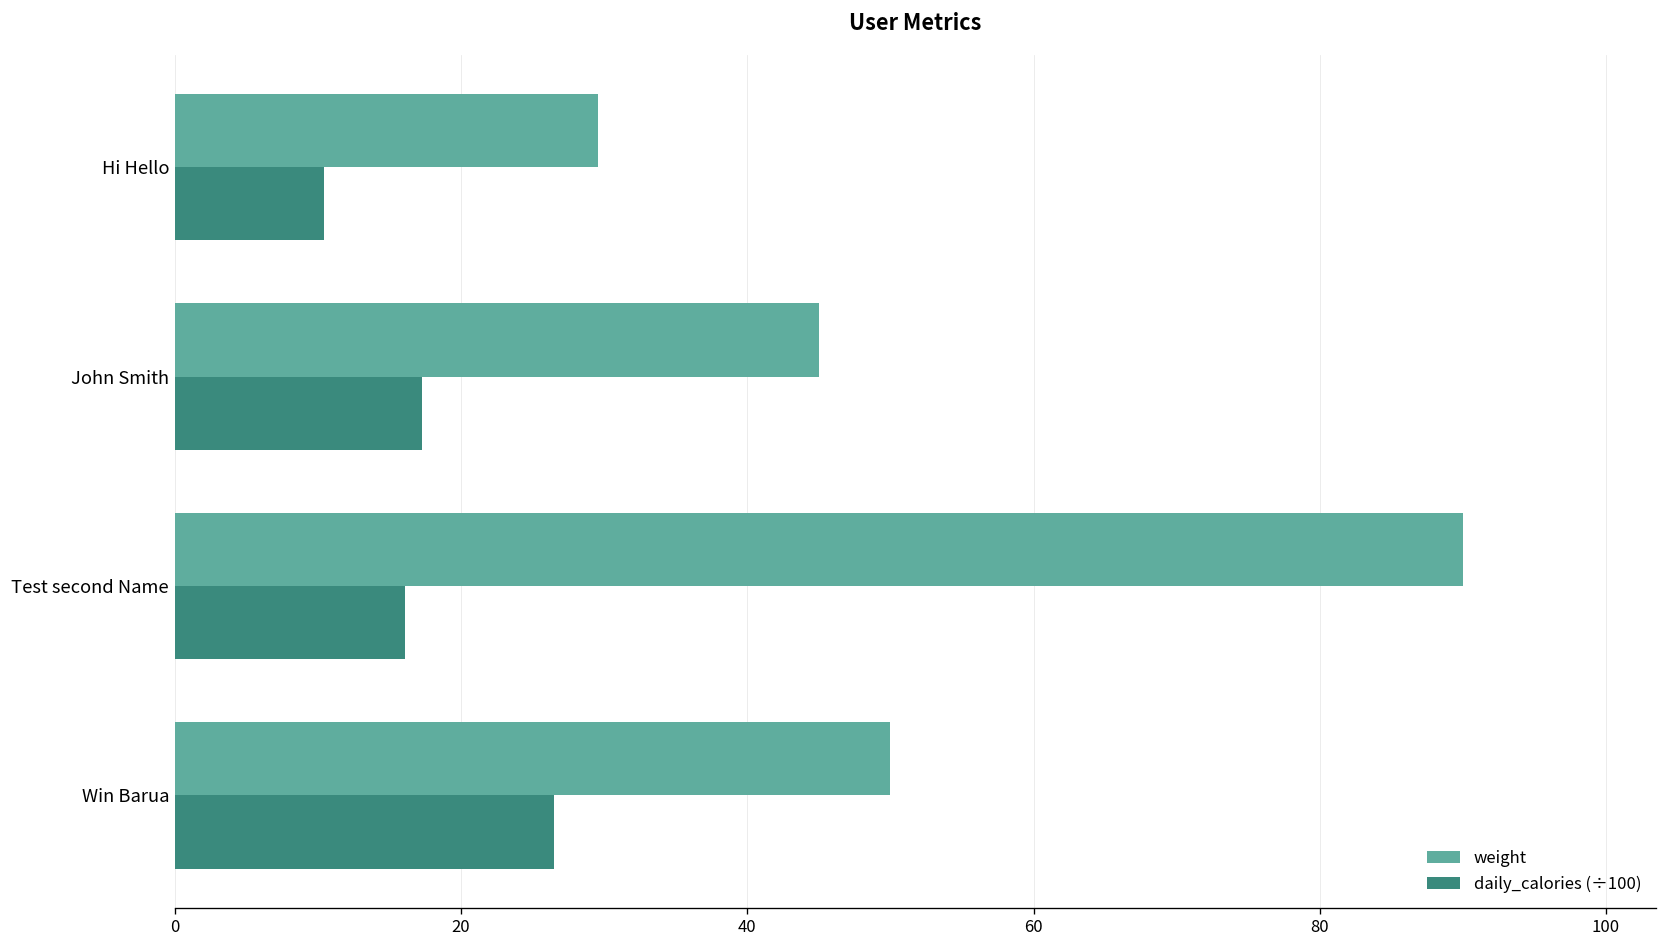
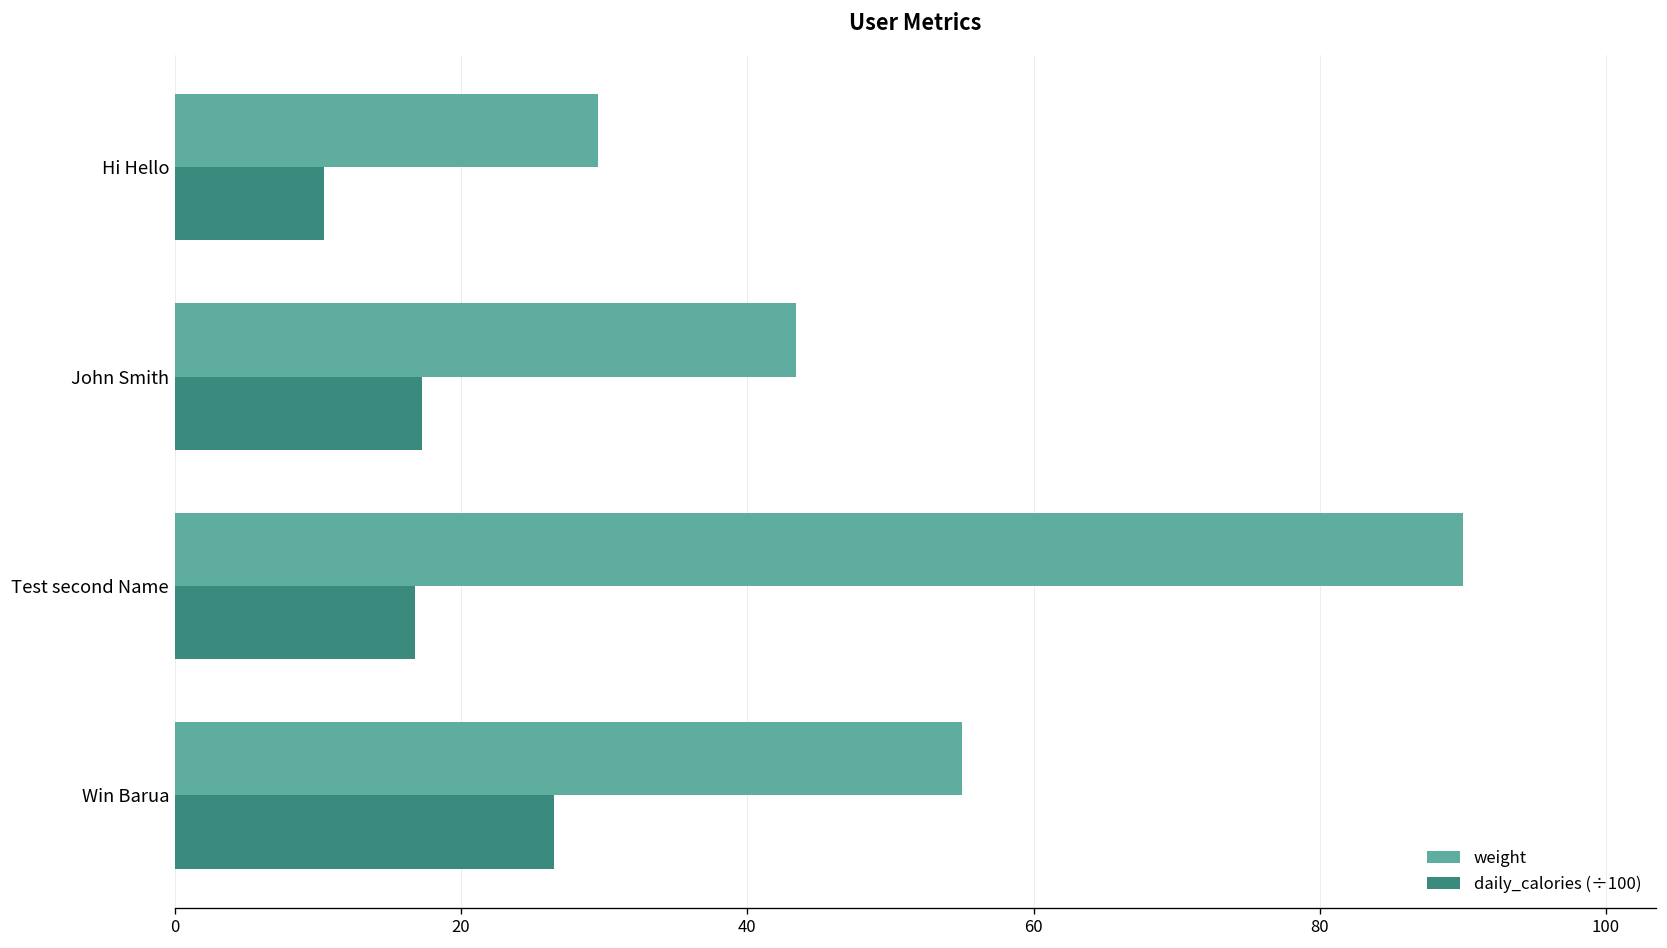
weight, John Smith: 45.0 -> 43.4
daily_calories (÷100), Test second Name: 16.1 -> 16.8
weight, Win Barua: 50 -> 55
